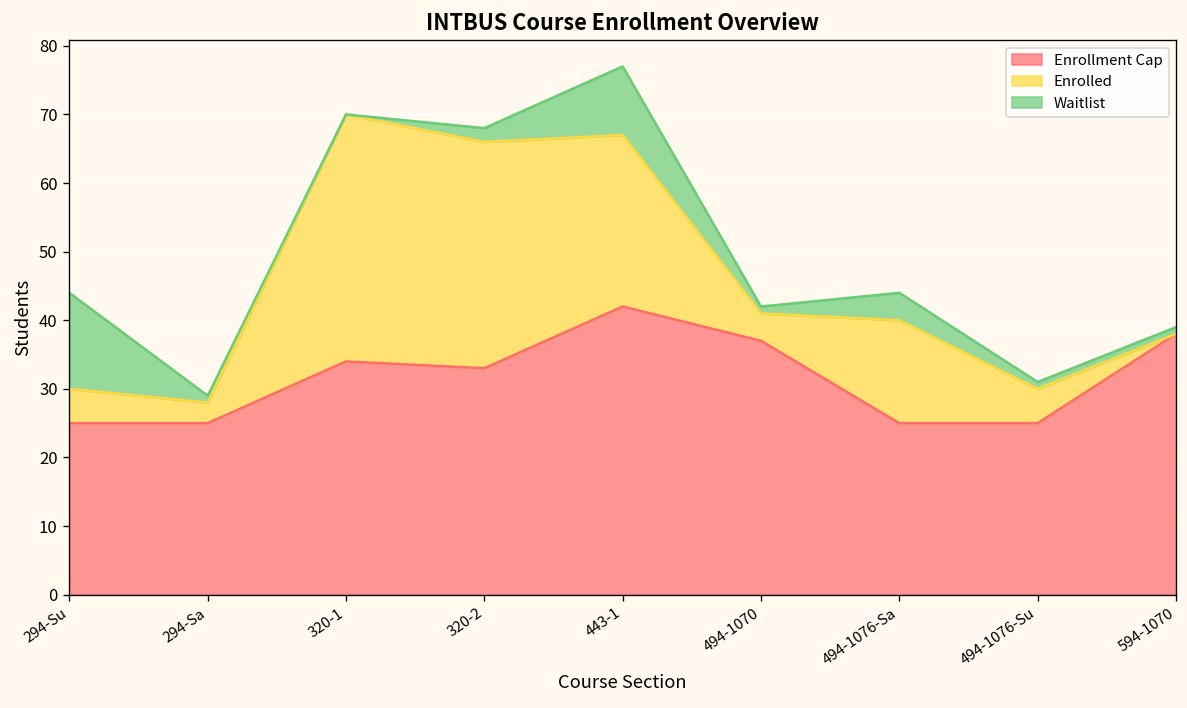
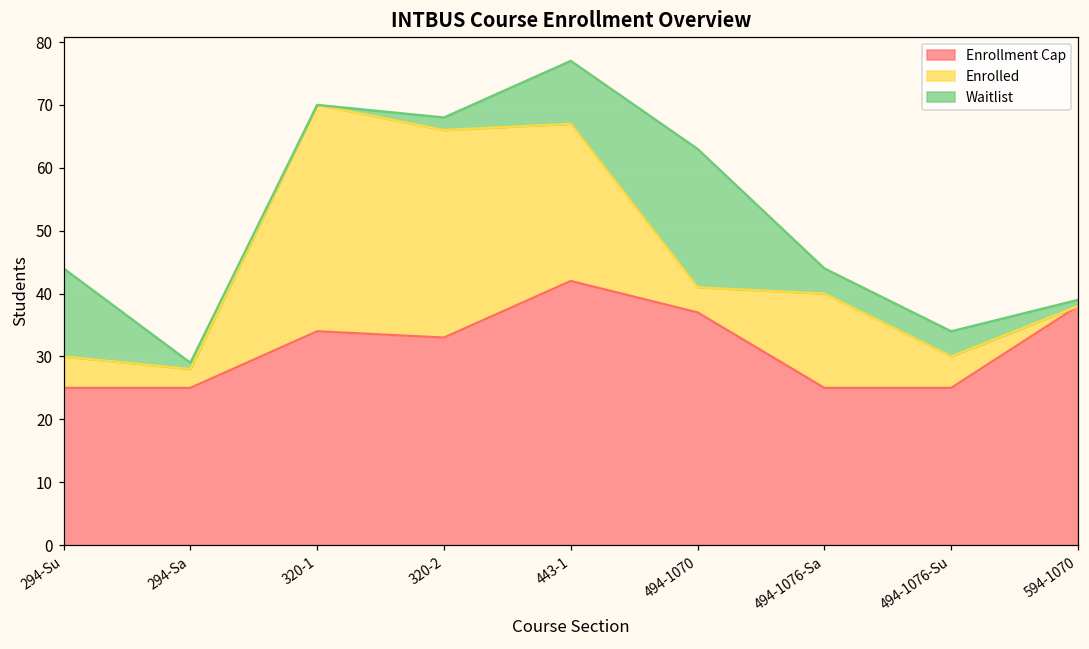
Waitlist, 494-1070: 1 -> 22
Waitlist, 494-1076-Su: 1 -> 4
